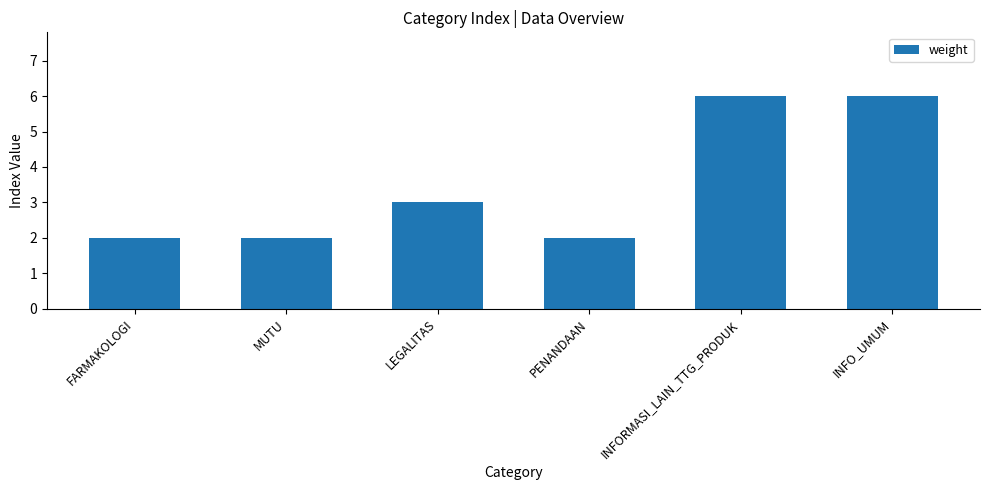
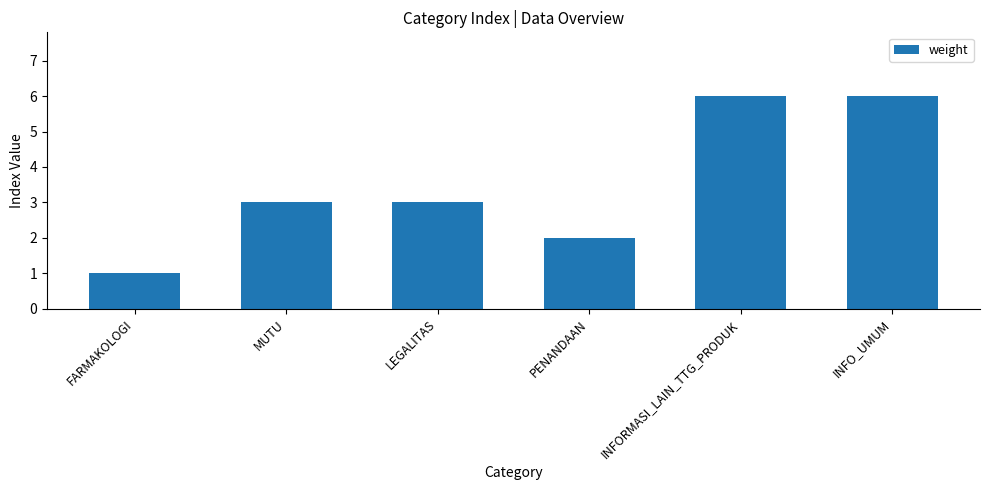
FARMAKOLOGI: 2 -> 1
MUTU: 2 -> 3
